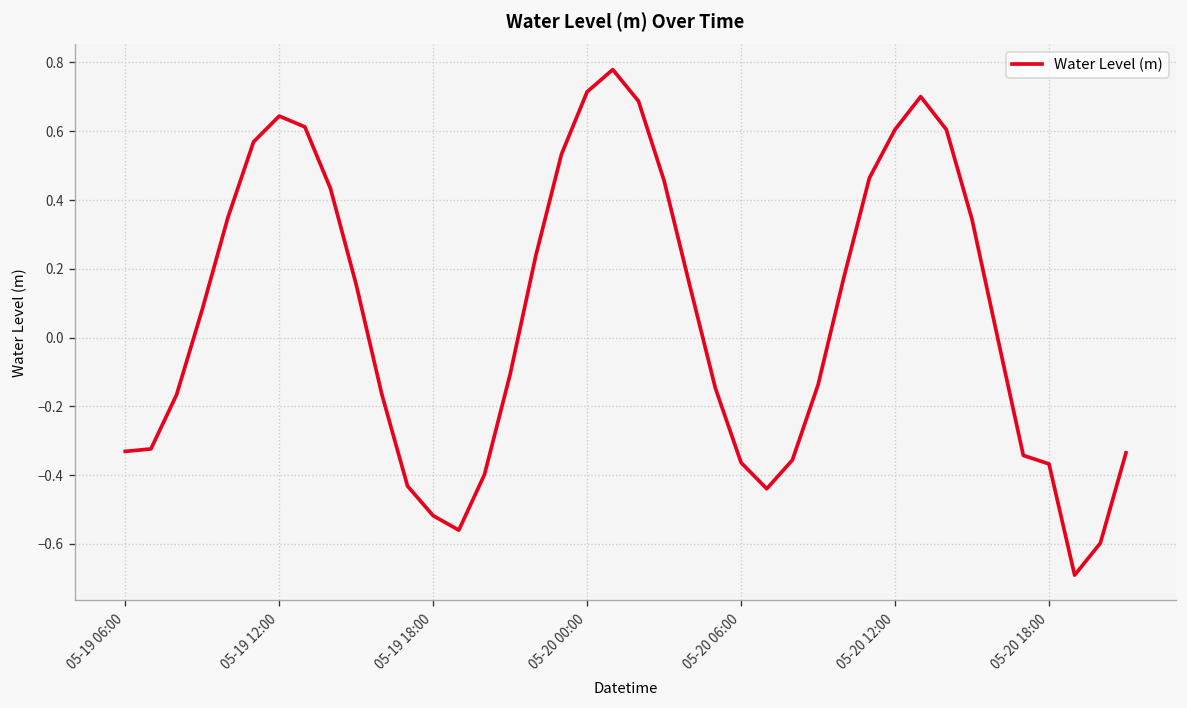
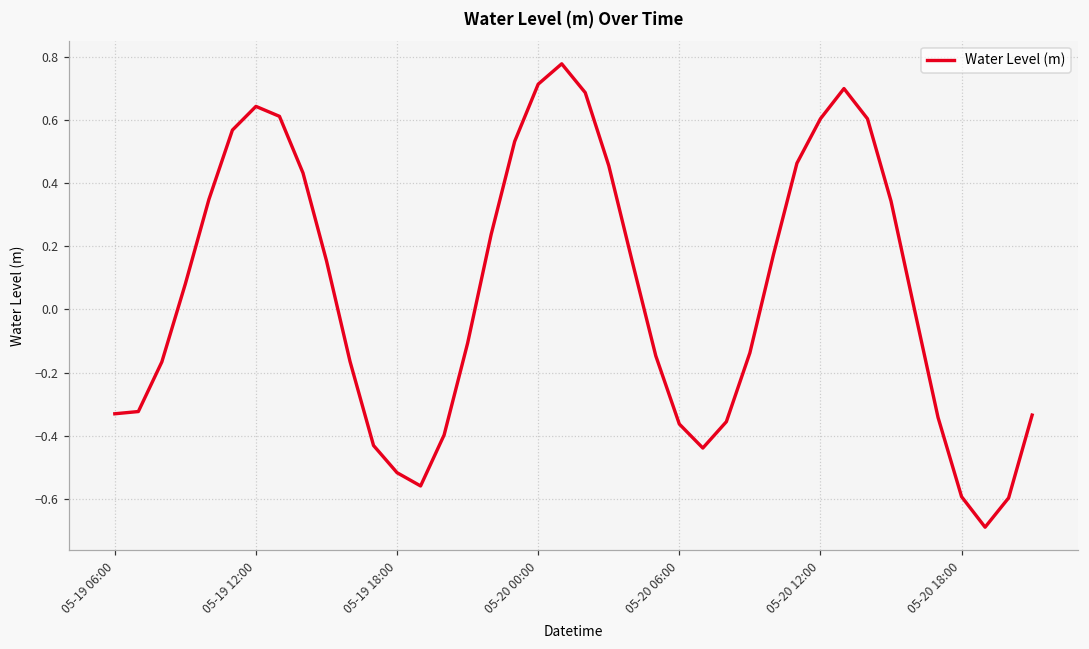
05-20 18:00: -0.37 -> -0.59
